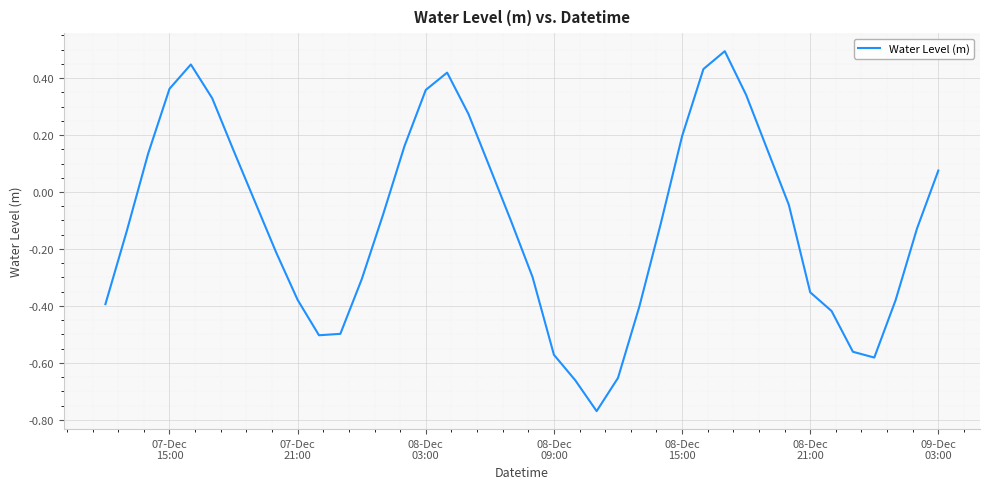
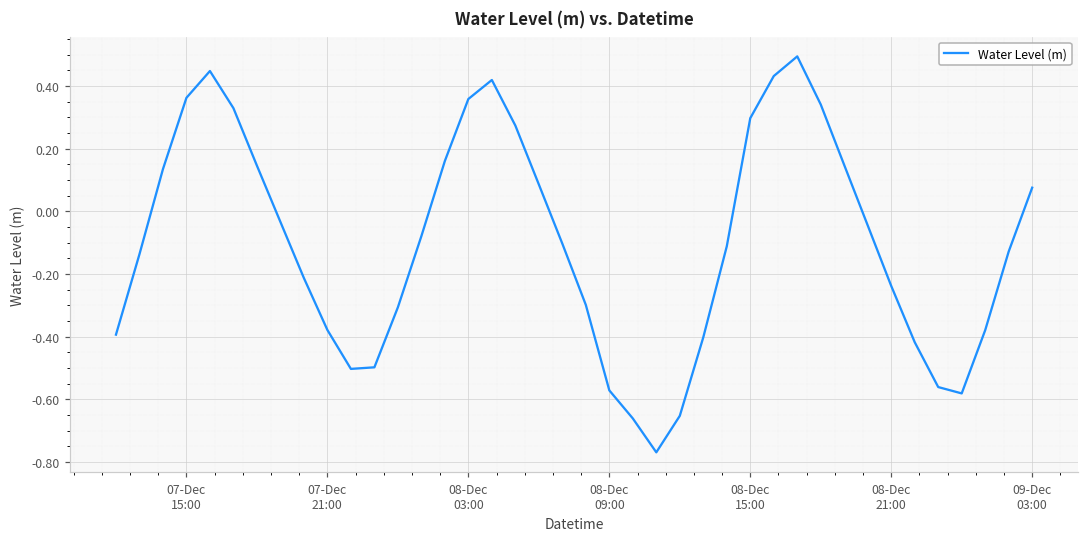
08-Dec 15:00: 0.20 -> 0.30
08-Dec 21:00: -0.35 -> -0.24
